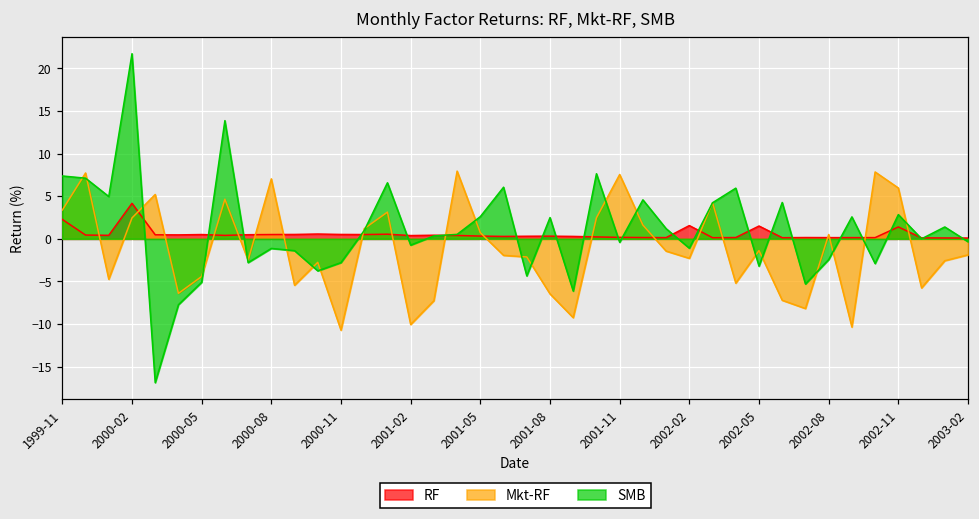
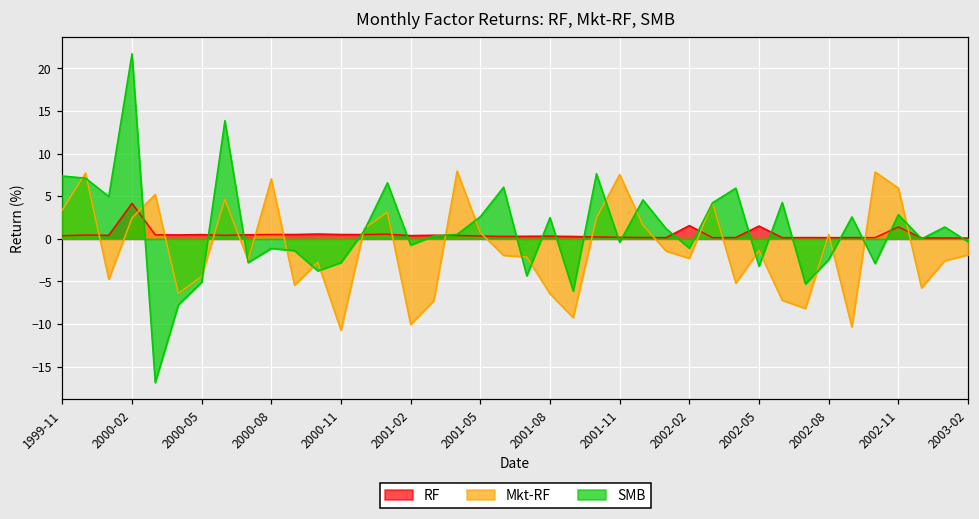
RF, 1999-11: 2 -> 0
